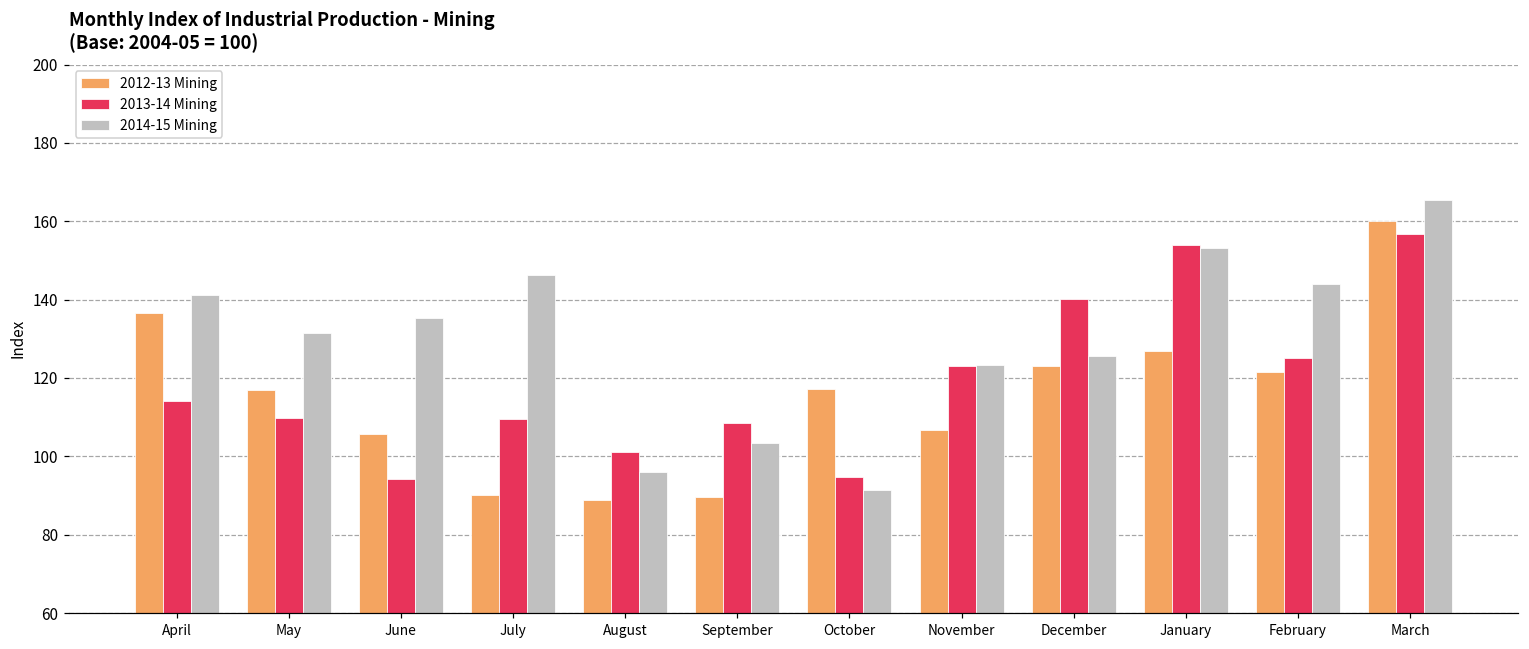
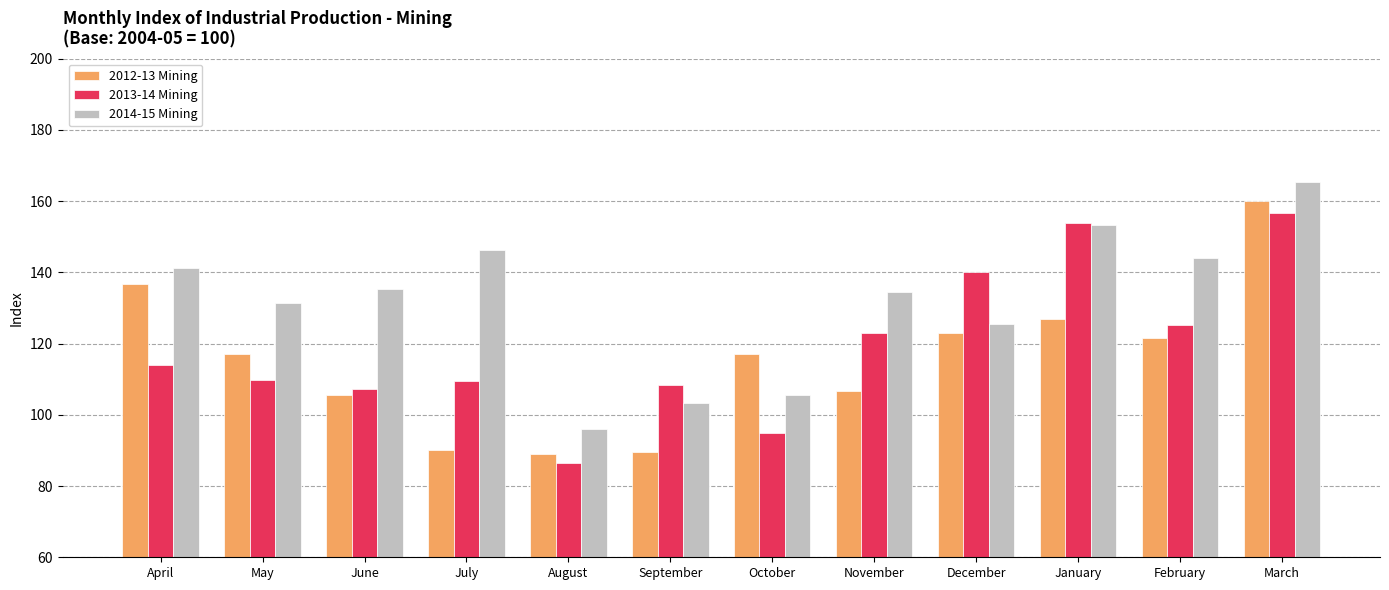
2013-14 Mining, June: 94 -> 107
2013-14 Mining, August: 101 -> 87
2014-15 Mining, October: 91 -> 106
2014-15 Mining, November: 123 -> 135
